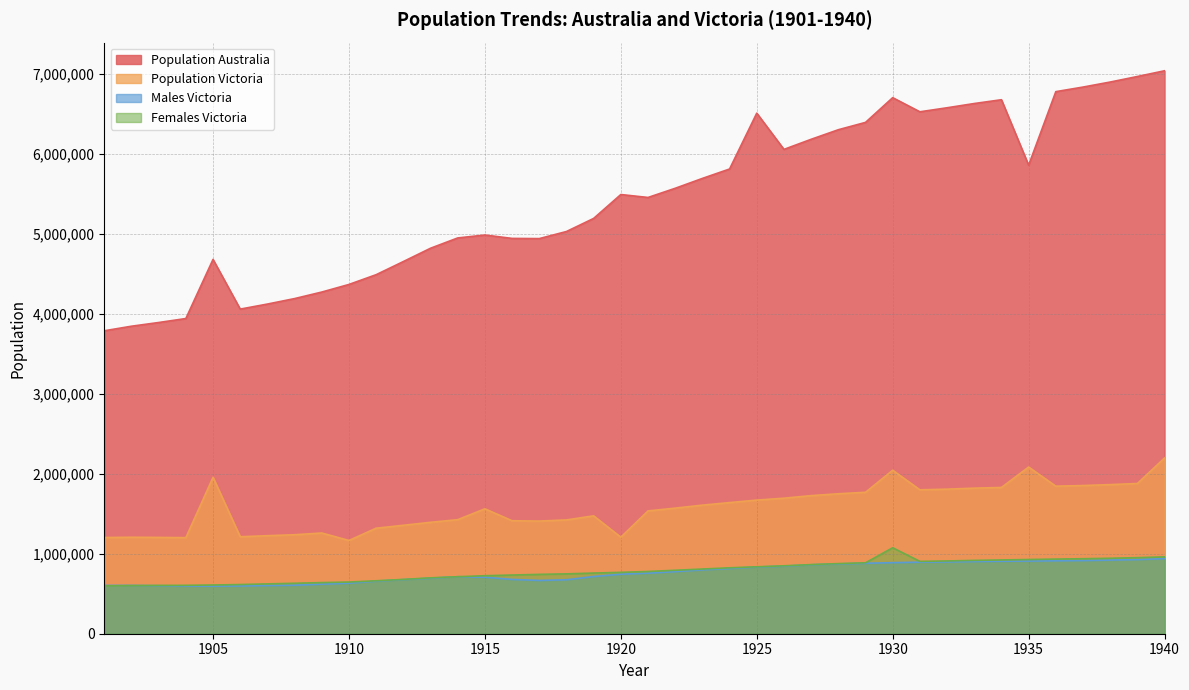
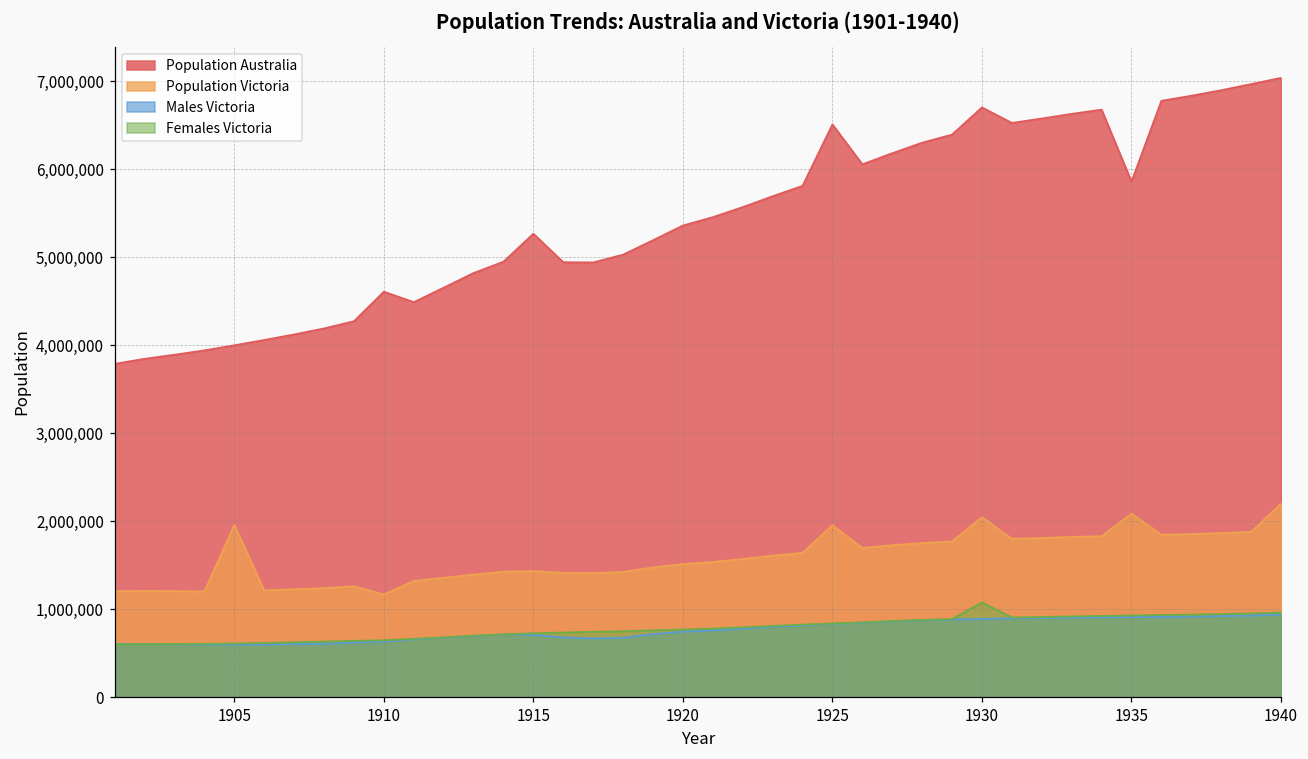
Population Australia, 1905: 4,700,000 -> 4,000,000
Population Australia, 1910: 4,400,000 -> 4,600,000
Population Australia, 1915: 5,000,000 -> 5,300,000
Population Victoria, 1915: 1,600,000 -> 1,400,000
Population Australia, 1920: 5,500,000 -> 5,400,000
Population Victoria, 1920: 1,200,000 -> 1,500,000
Population Victoria, 1925: 1,700,000 -> 2,000,000
